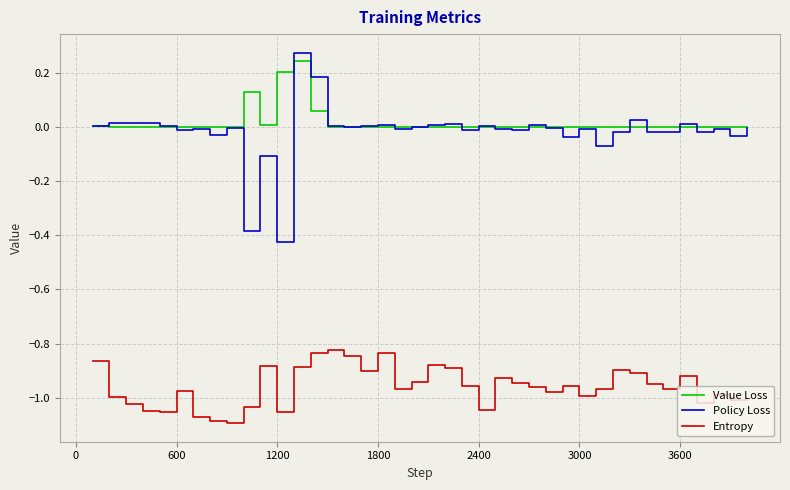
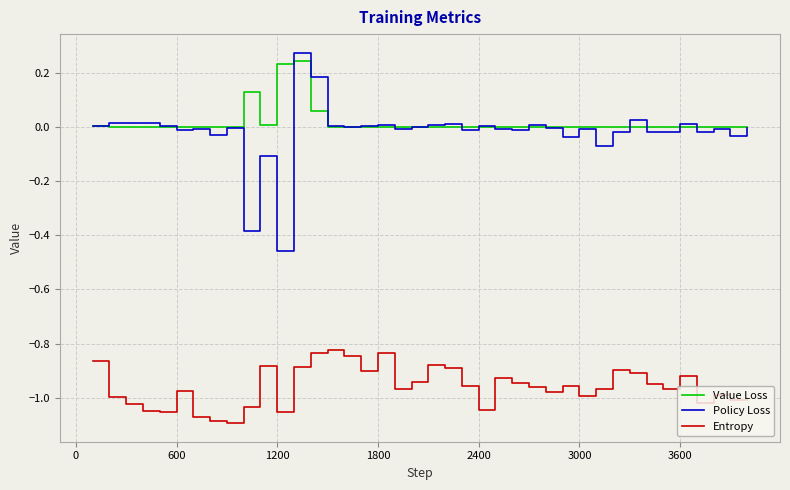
Value Loss, 1200: 0.20 -> 0.23
Policy Loss, 1200: -0.42 -> -0.46
